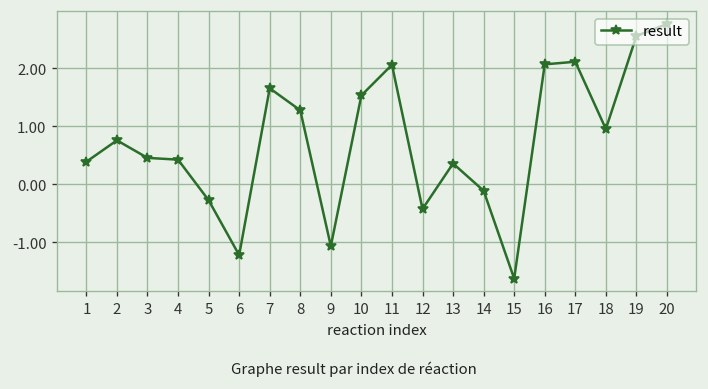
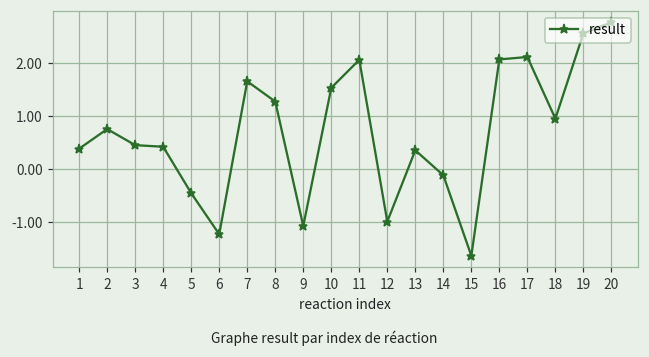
5: -0.3 -> -0.4
12: -0.4 -> -1.0
